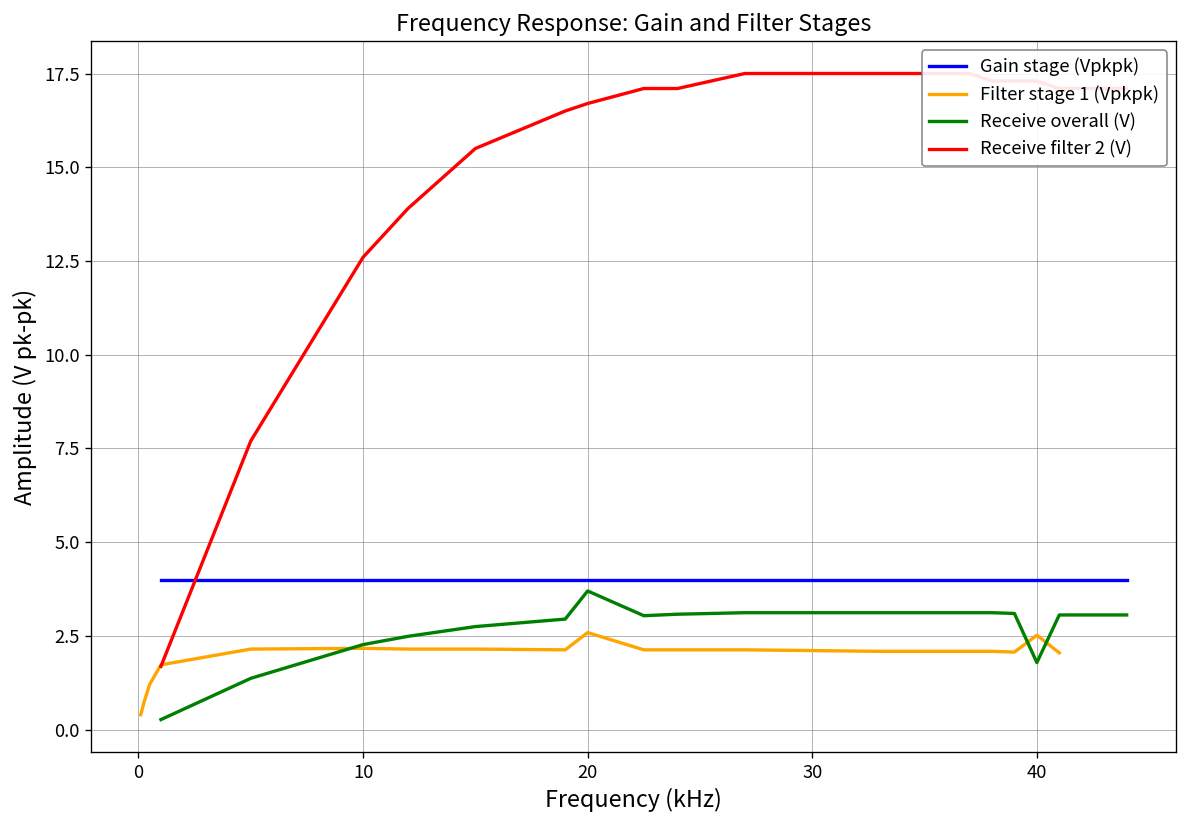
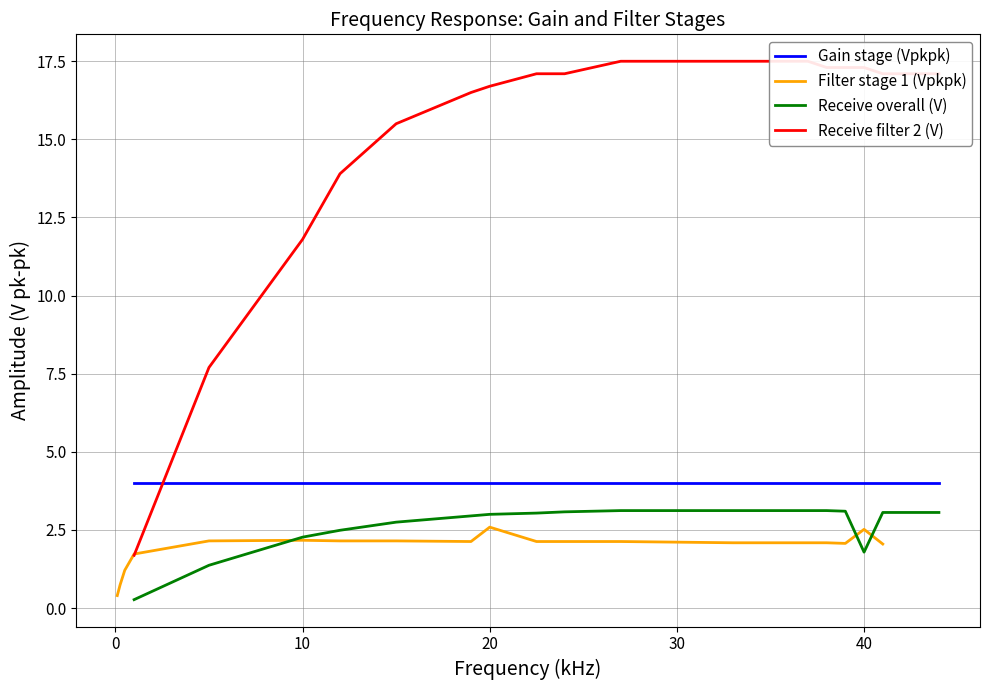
Receive filter 2 (V), 10: 12.6 -> 11.8
Receive overall (V), 20: 3.7 -> 3.0
